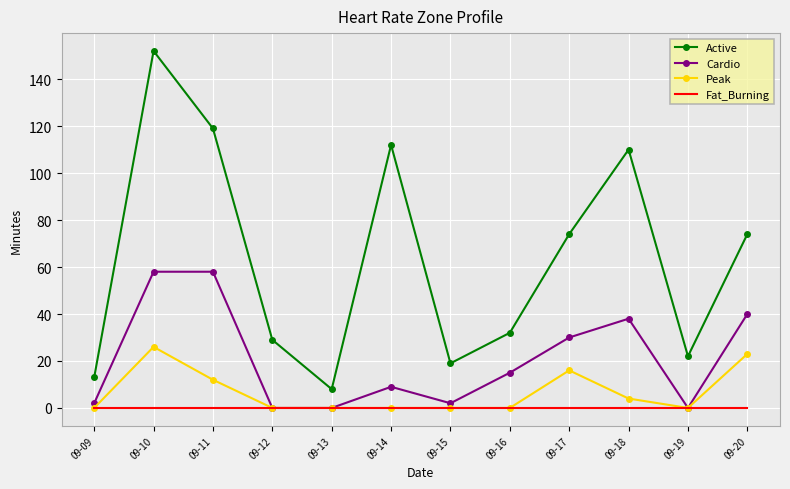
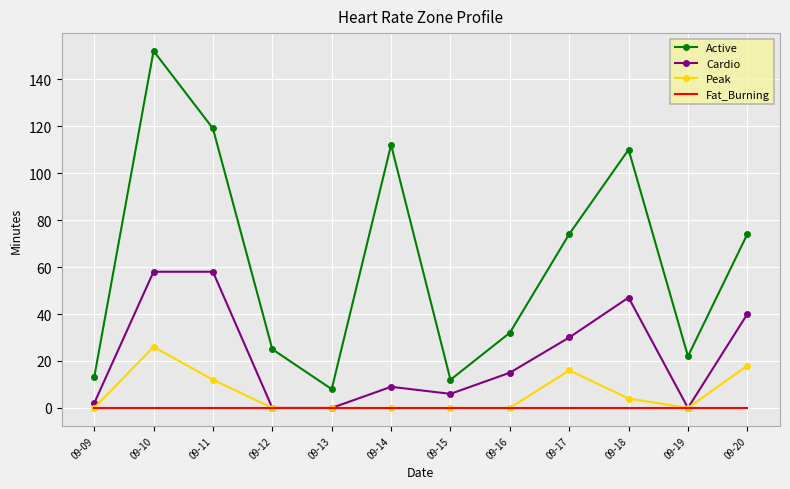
Active, 09-12: 29 -> 25
Active, 09-15: 19 -> 12
Cardio, 09-15: 2 -> 6
Cardio, 09-18: 38 -> 47
Peak, 09-20: 23 -> 18
